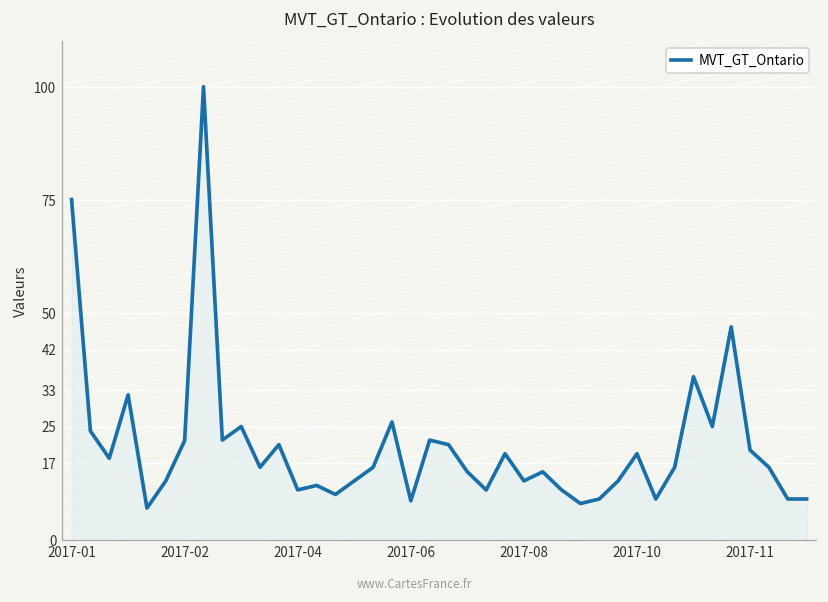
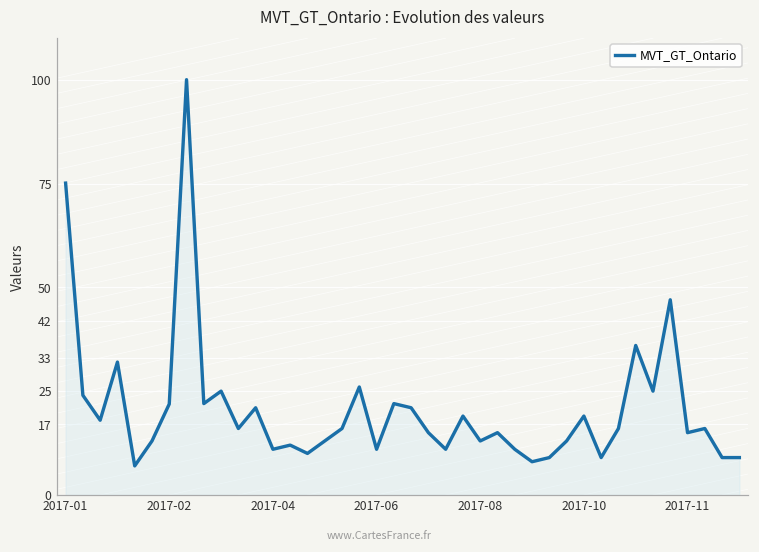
MVT_GT_Ontario, 2017-06: 9 -> 11
MVT_GT_Ontario, 2017-11: 20 -> 15
